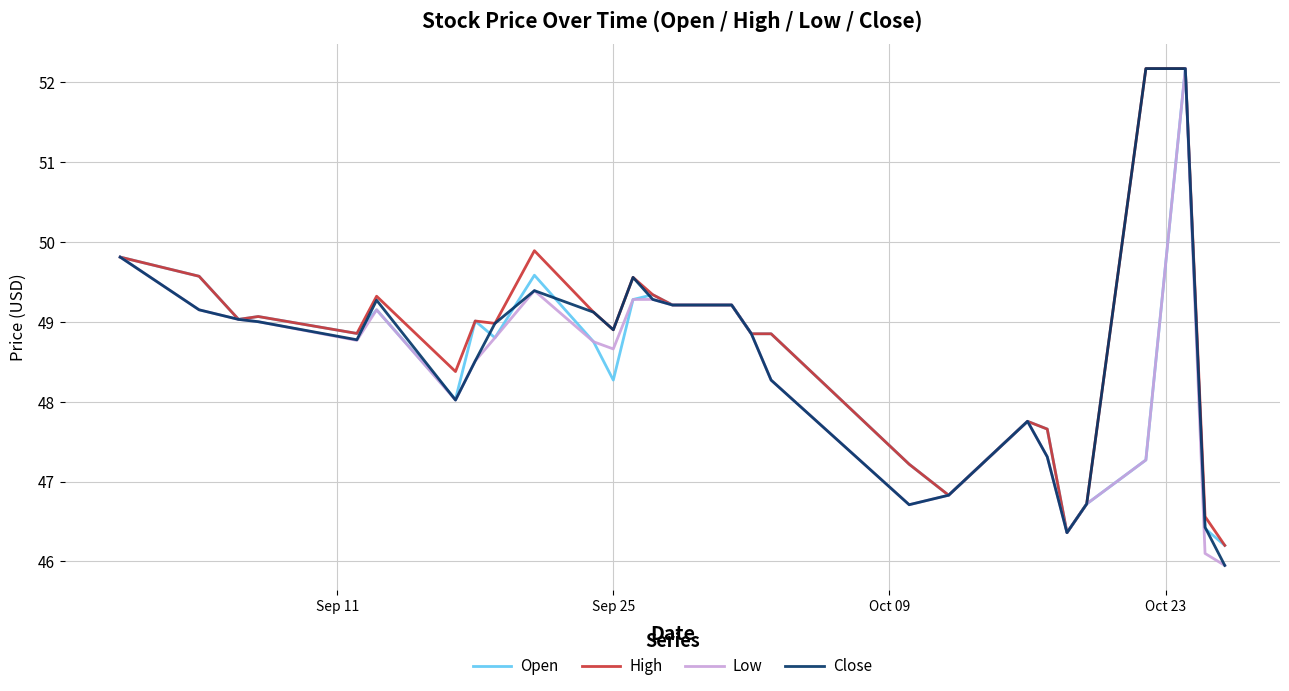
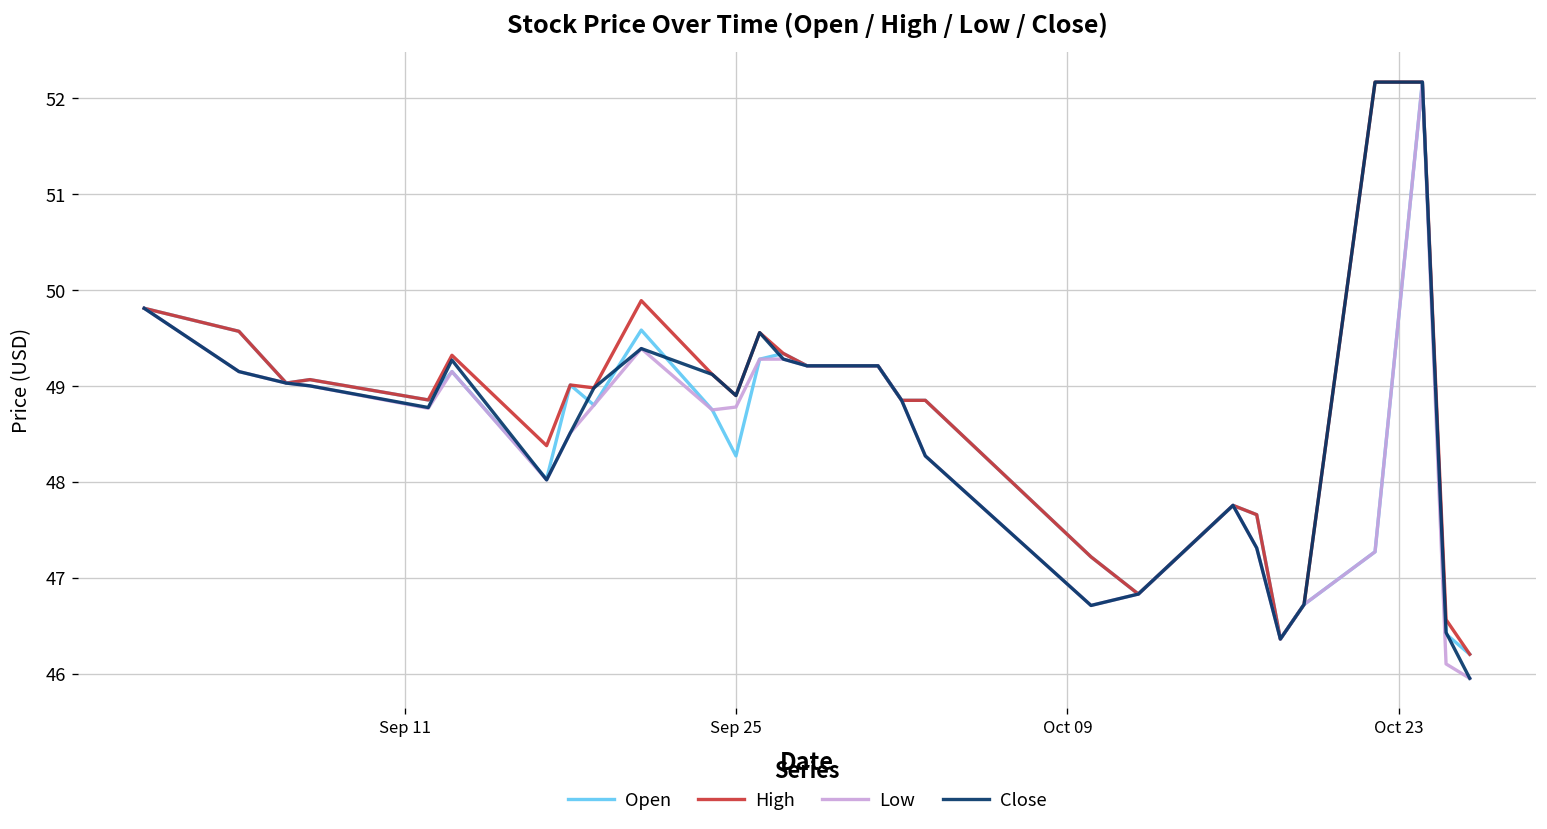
Low, Sep 25: 48.7 -> 48.8
